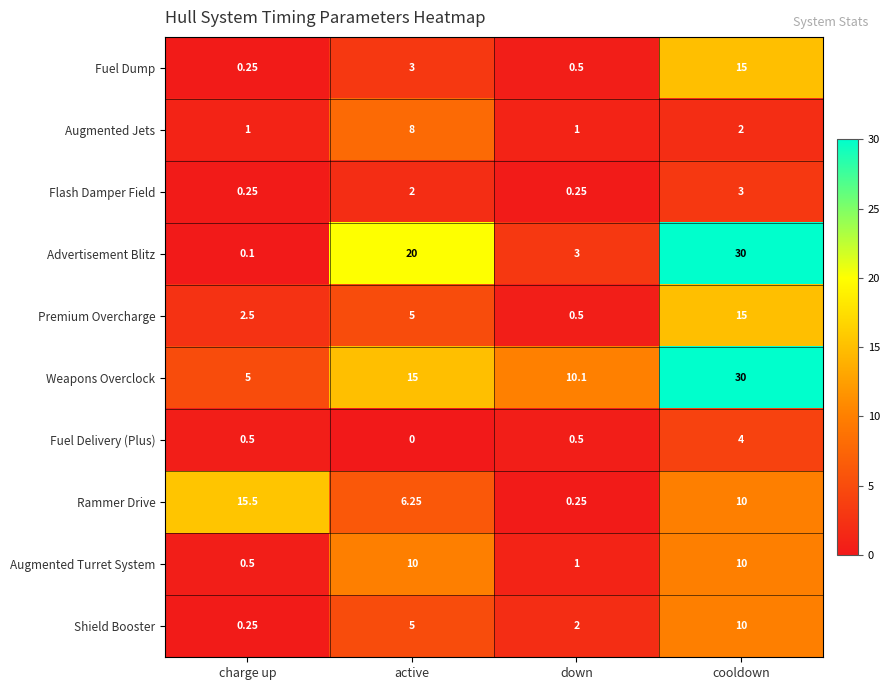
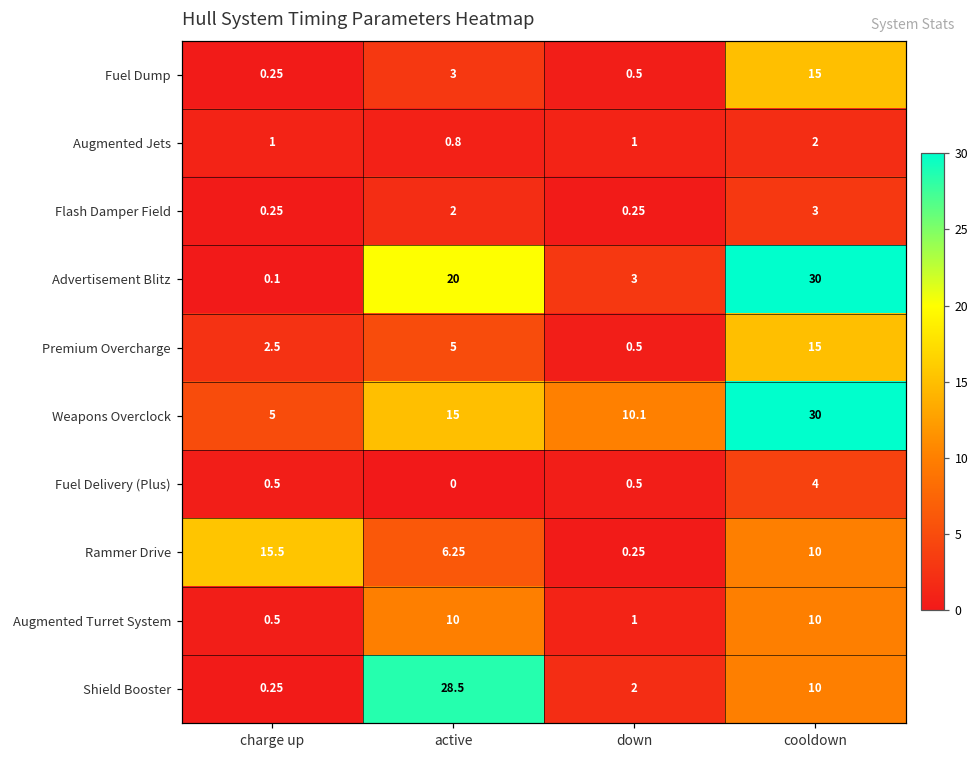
Augmented Jets, active: 8 -> 0.8
Shield Booster, active: 5 -> 28.5
